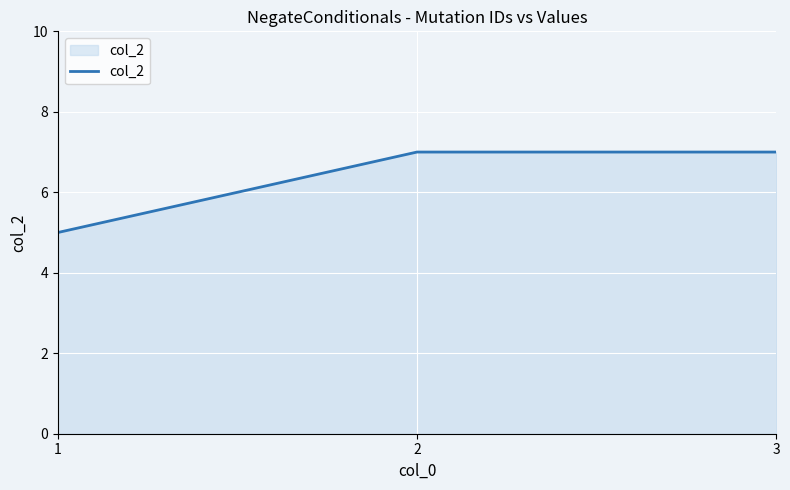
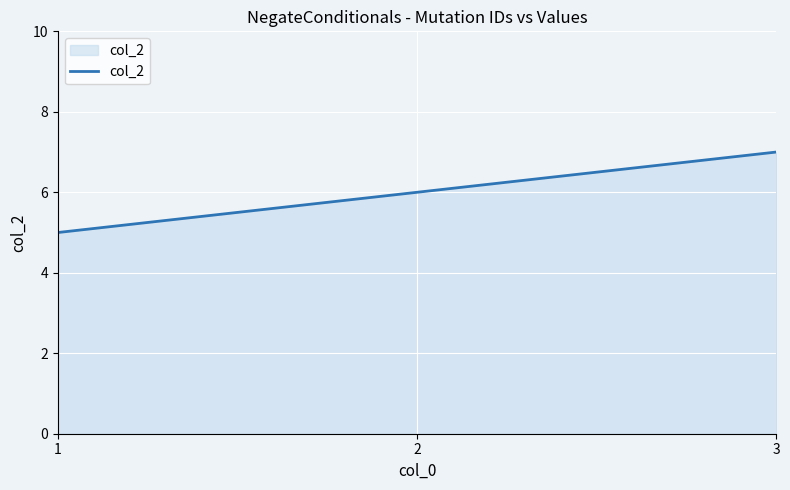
2: 7 -> 6
